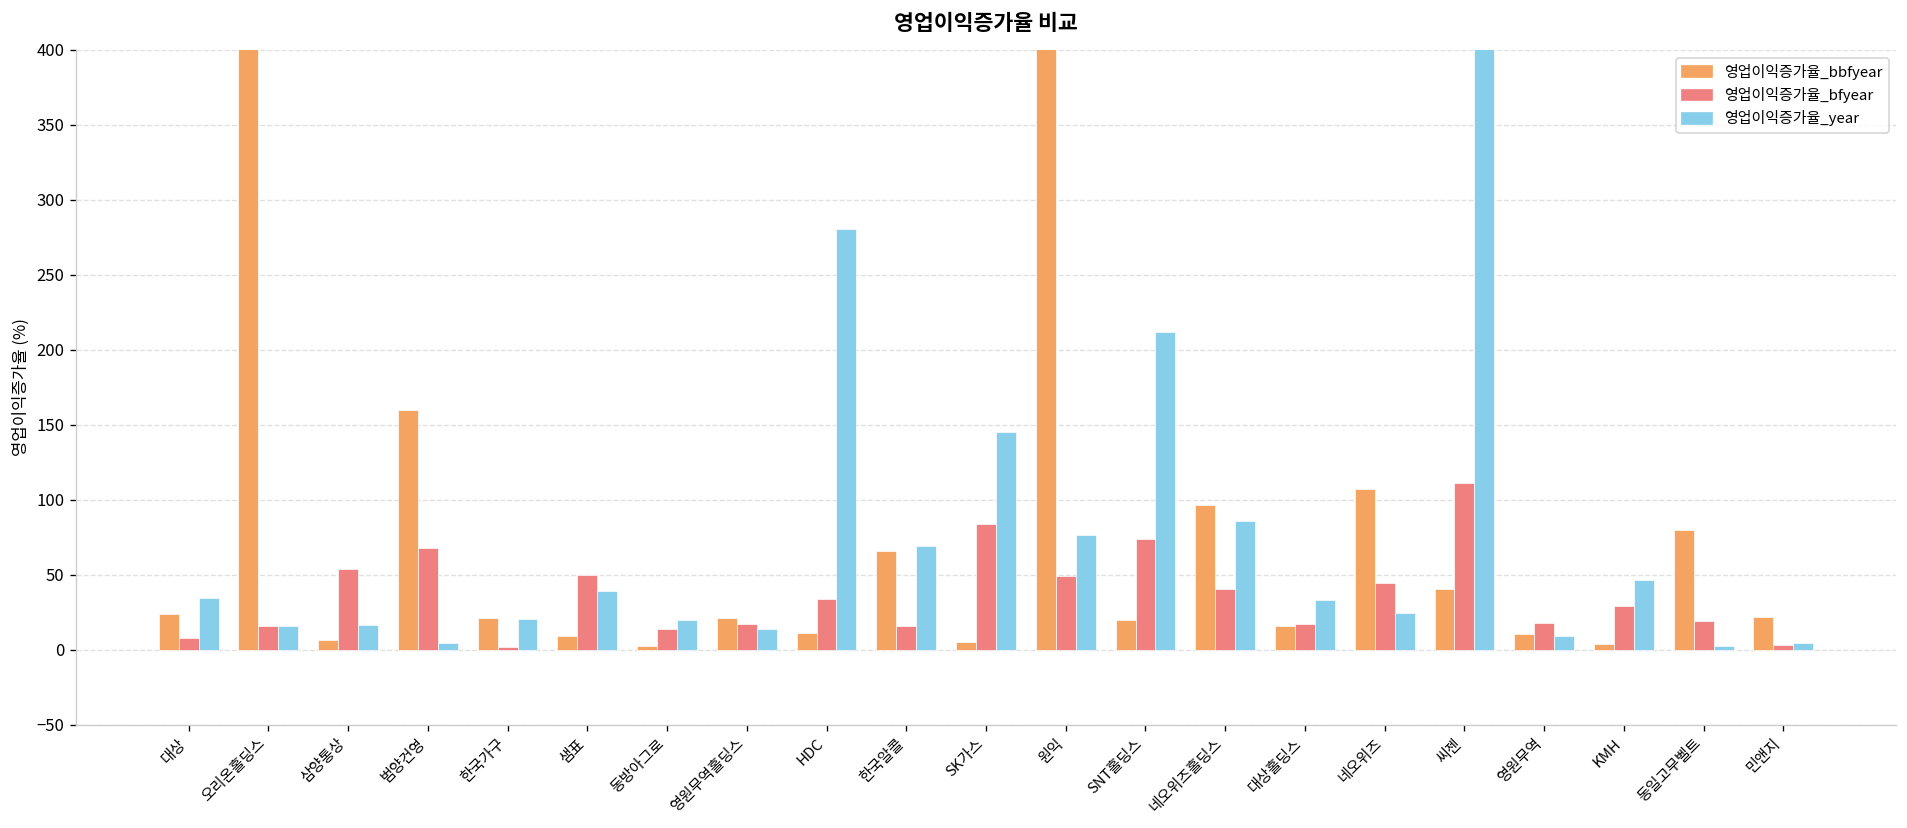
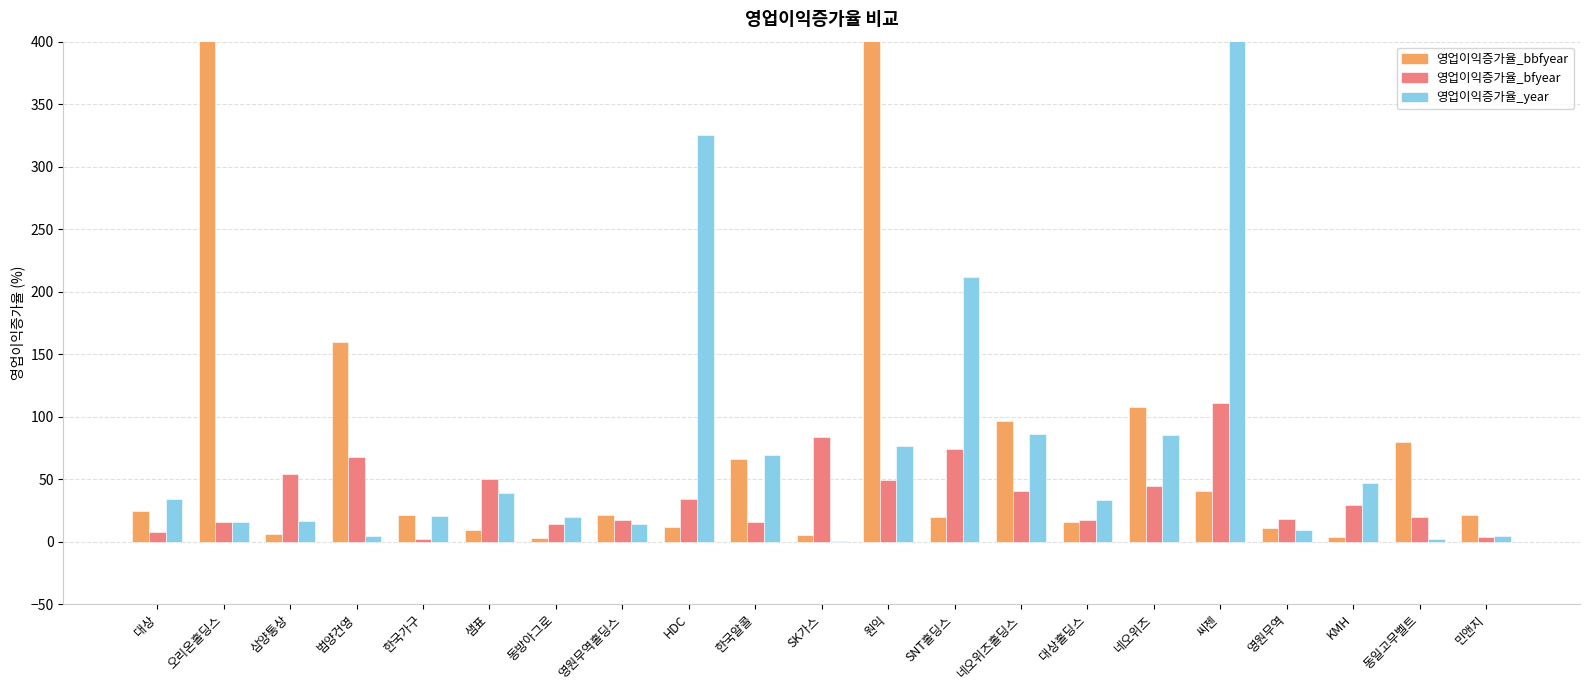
영업이익증가율_year, HDC: 281 -> 325
영업이익증가율_year, SK가스: 146 -> 0
영업이익증가율_year, 네오위즈: 24 -> 85
